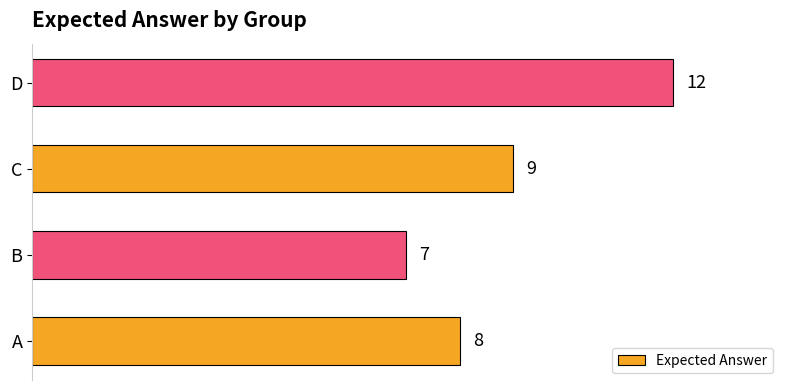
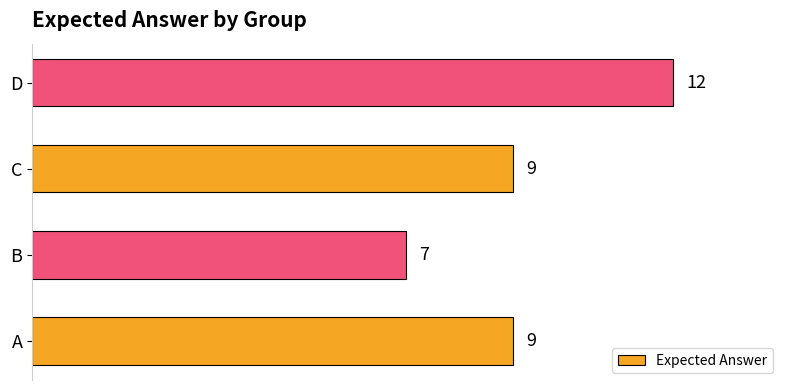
A: 8 -> 9
